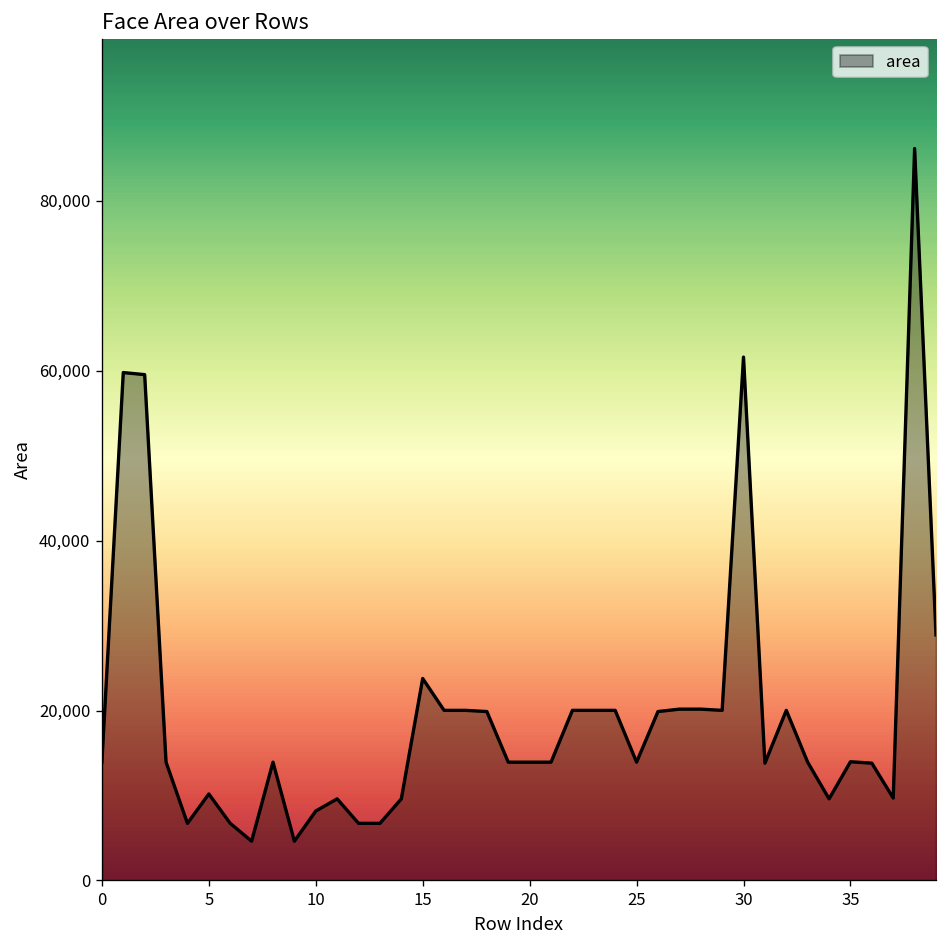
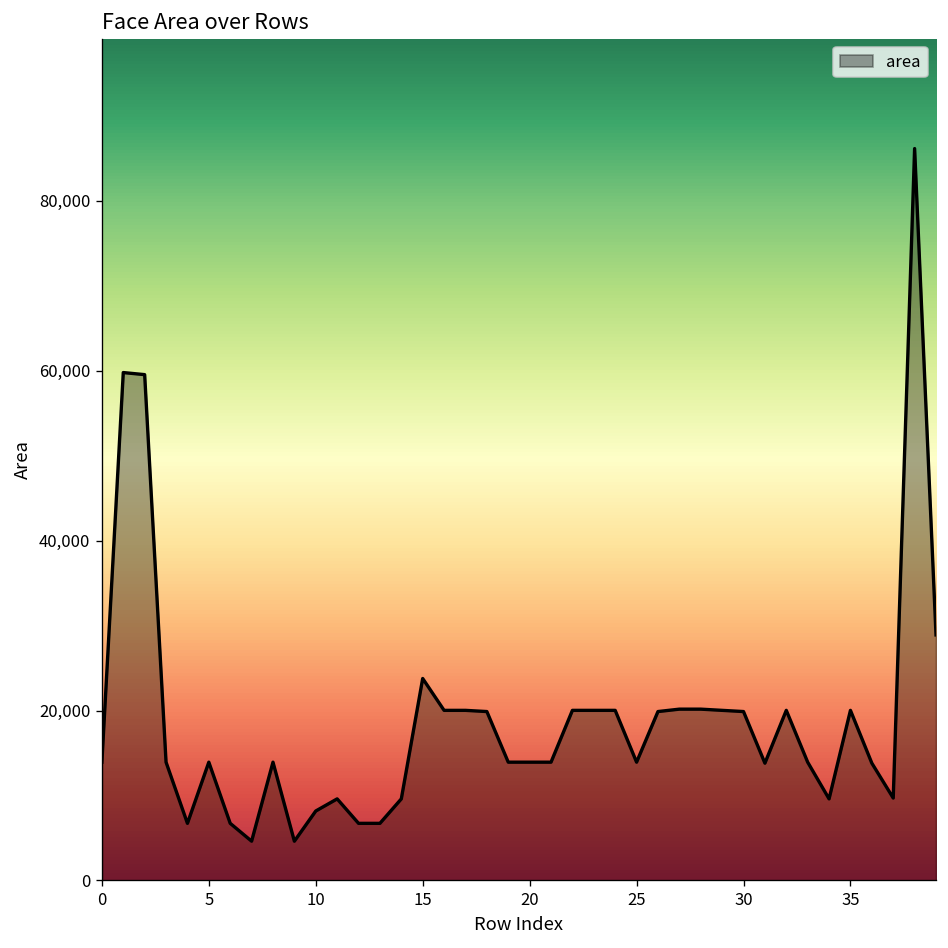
5: 10,000 -> 14,000
30: 62,000 -> 20,000
35: 14,000 -> 20,000
